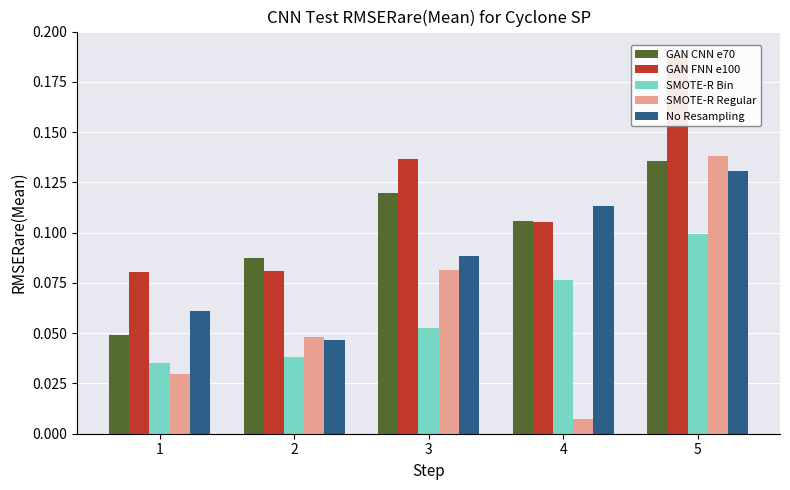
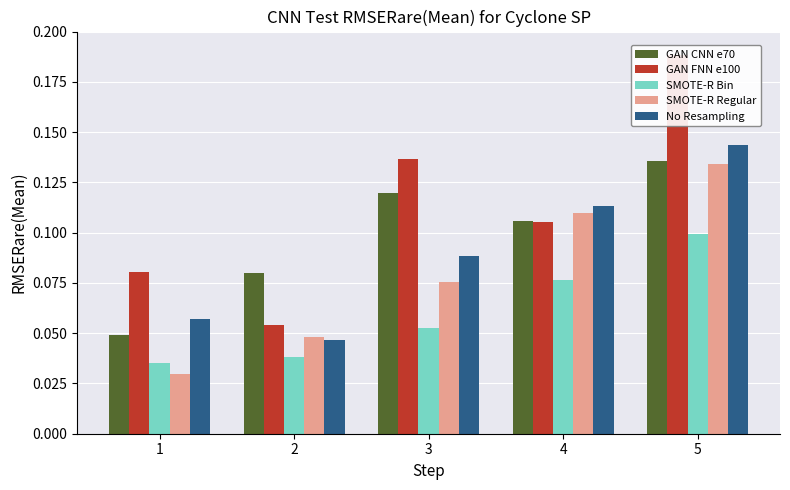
No Resampling, 1: 0.061 -> 0.057
GAN CNN e70, 2: 0.088 -> 0.080
GAN FNN e100, 2: 0.081 -> 0.054
SMOTE-R Regular, 3: 0.081 -> 0.076
SMOTE-R Regular, 4: 0.007 -> 0.110
SMOTE-R Regular, 5: 0.138 -> 0.134
No Resampling, 5: 0.131 -> 0.144
